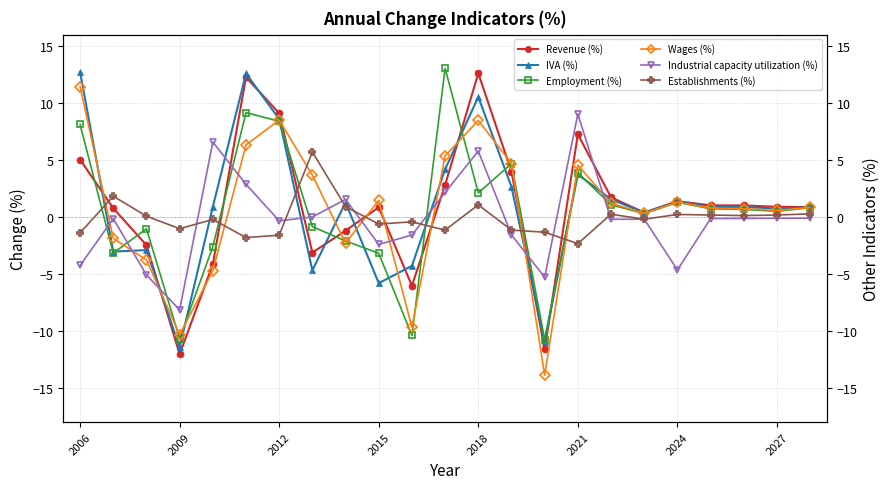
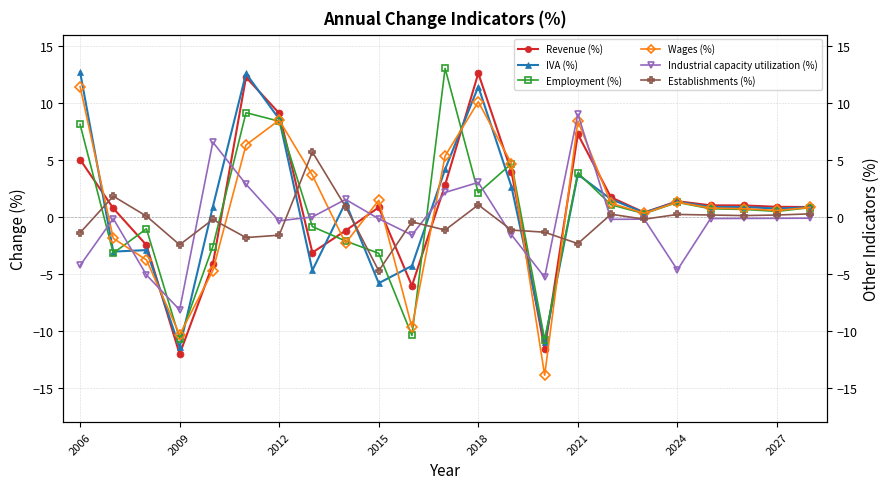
IVA (%), 2018: 10.5 -> 11.4
Establishments (%), 2009: -1.0 -> -2.4
Industrial capacity utilization (%), 2015: -2.4 -> -0.2
Establishments (%), 2015: -0.6 -> -4.7
Wages (%), 2018: 8.5 -> 10.1
Industrial capacity utilization (%), 2018: 5.8 -> 3.0
Wages (%), 2021: 4.6 -> 8.4
